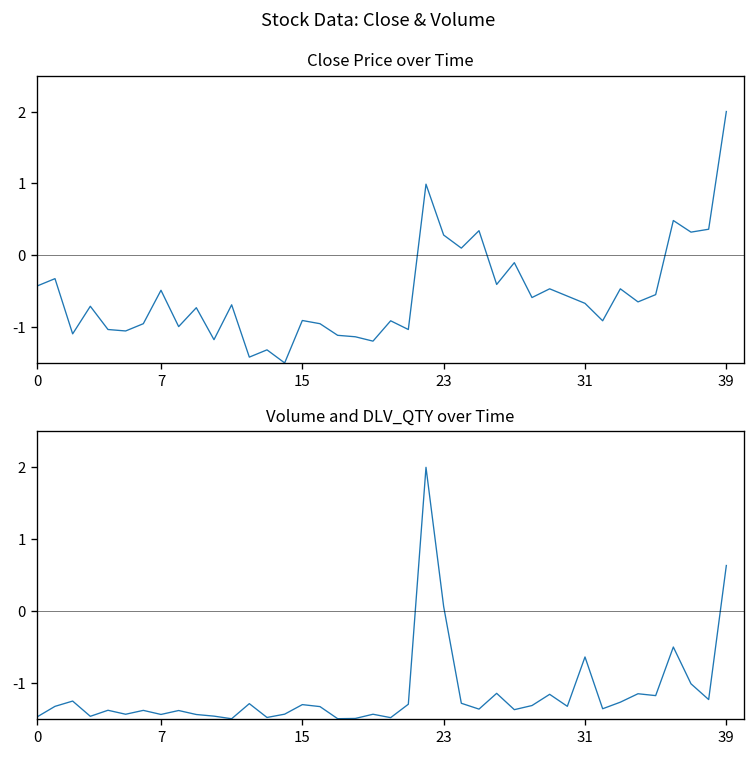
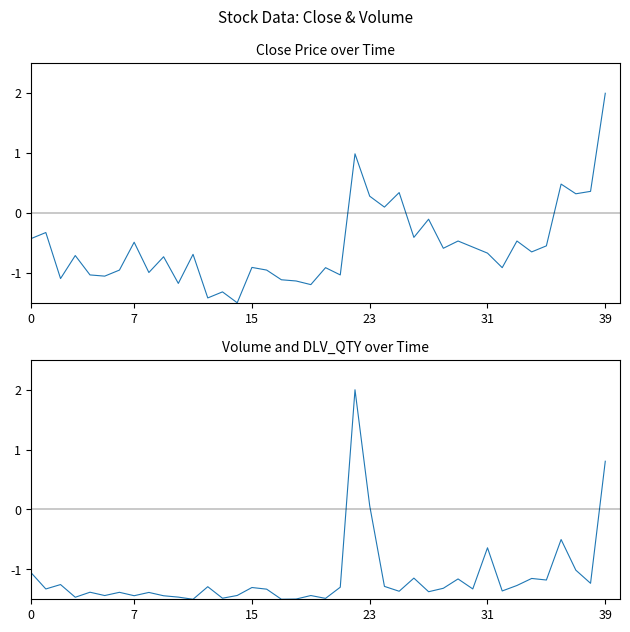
Volume and DLV_QTY over Time, 0: -1.5 -> -1.1
Volume and DLV_QTY over Time, 39: 0.6 -> 0.8
